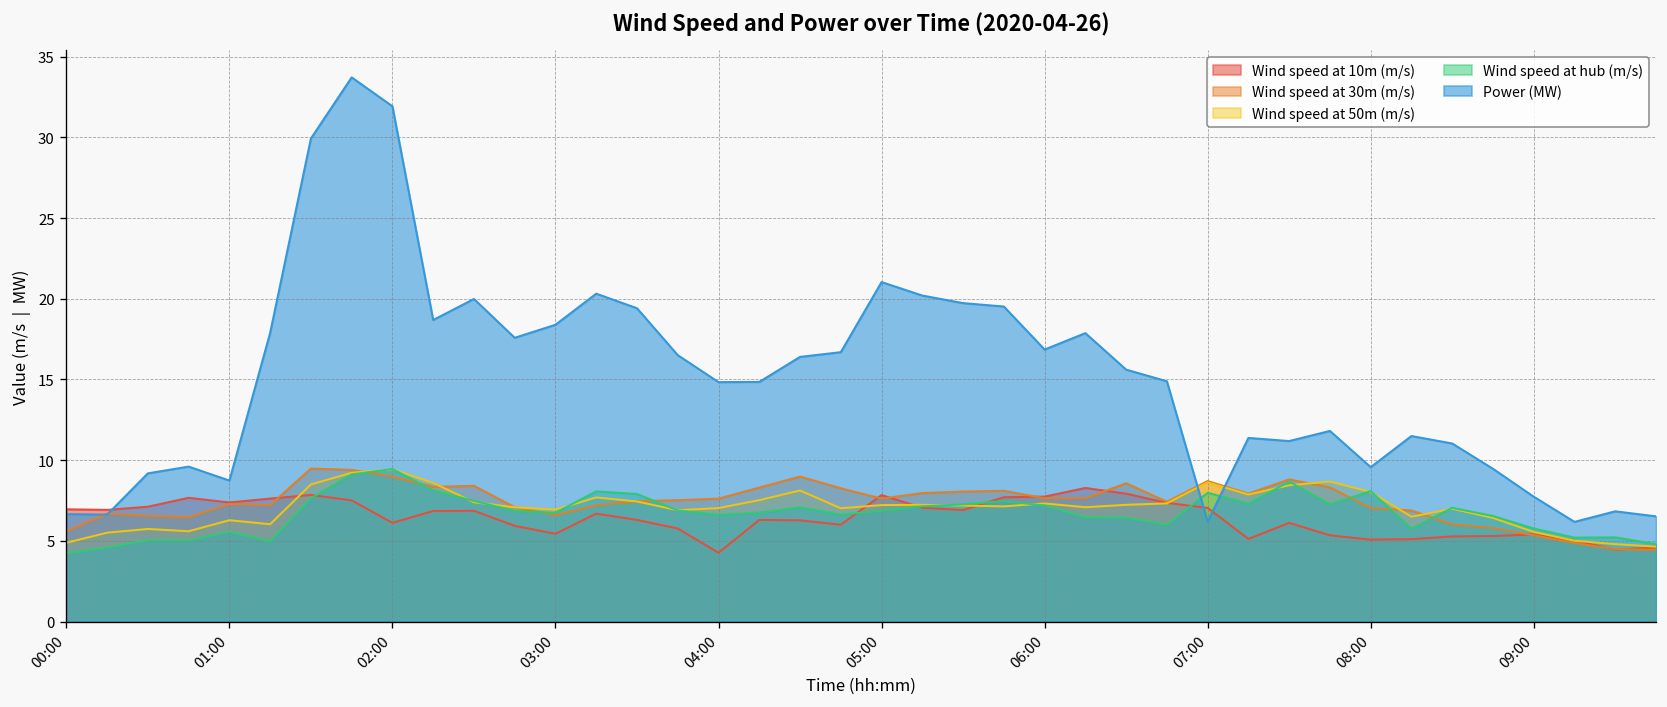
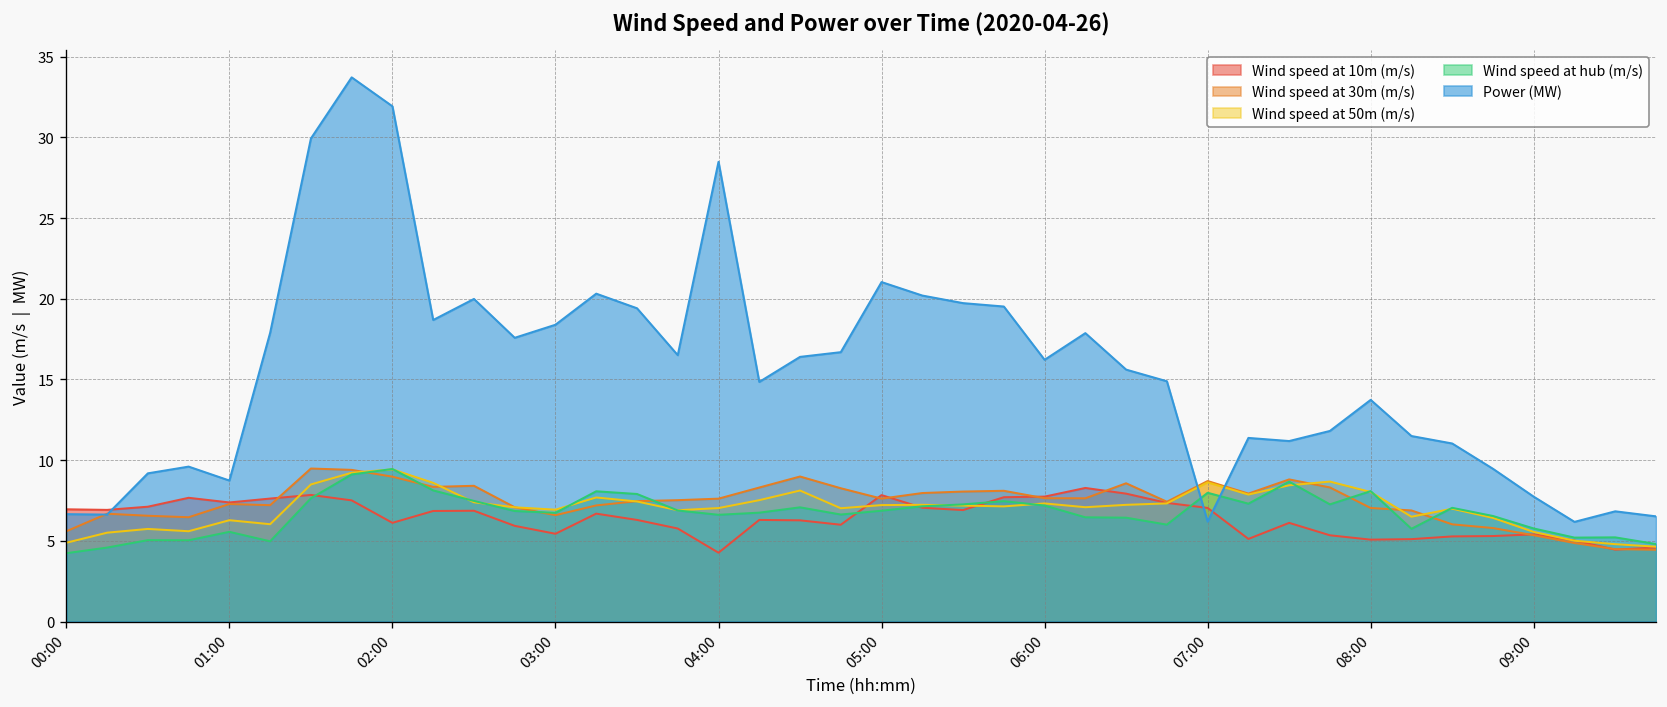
Power (MW), 04:00: 14.8 -> 28.5
Power (MW), 06:00: 16.9 -> 16.2
Power (MW), 08:00: 9.6 -> 13.7
